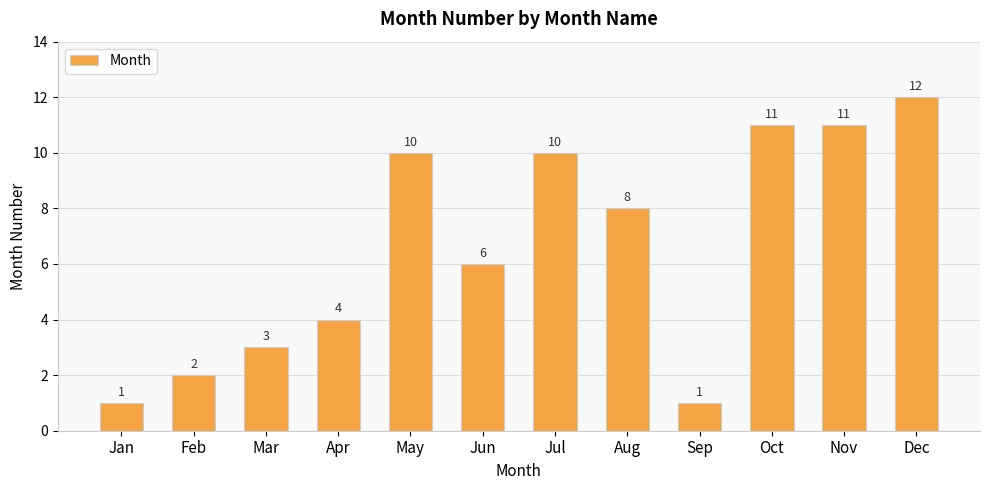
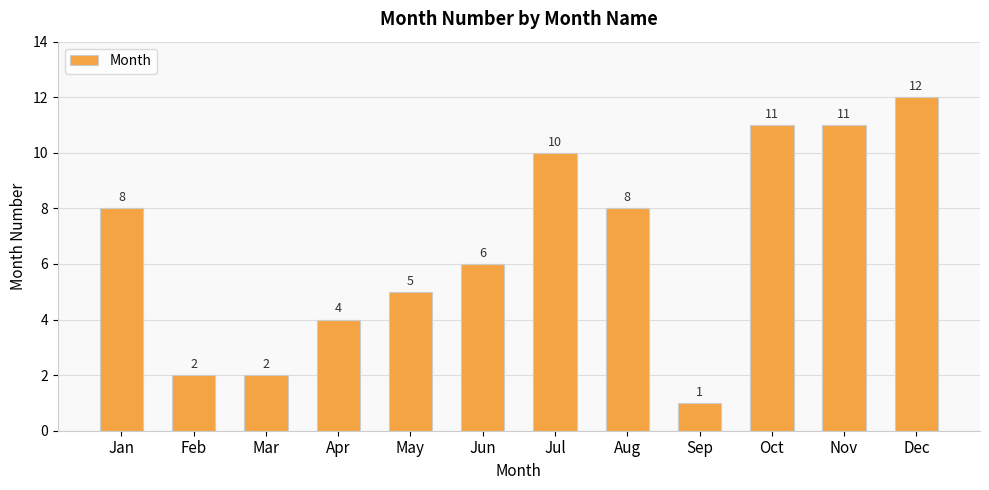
Jan: 1 -> 8
Mar: 3 -> 2
May: 10 -> 5
